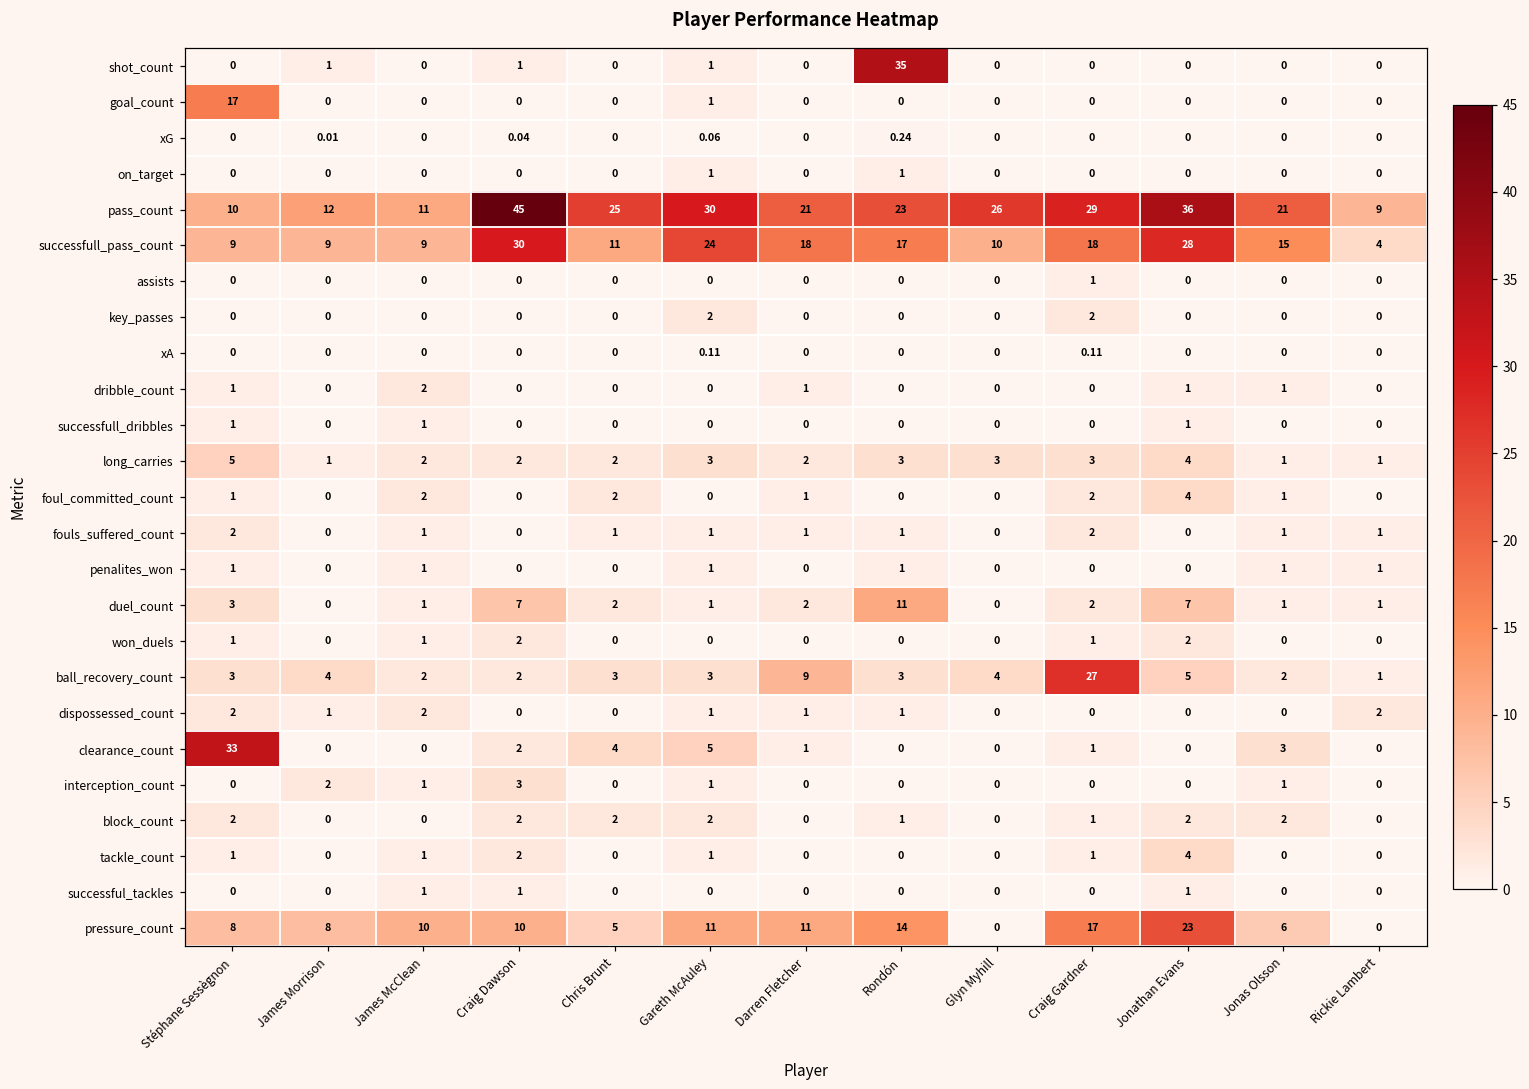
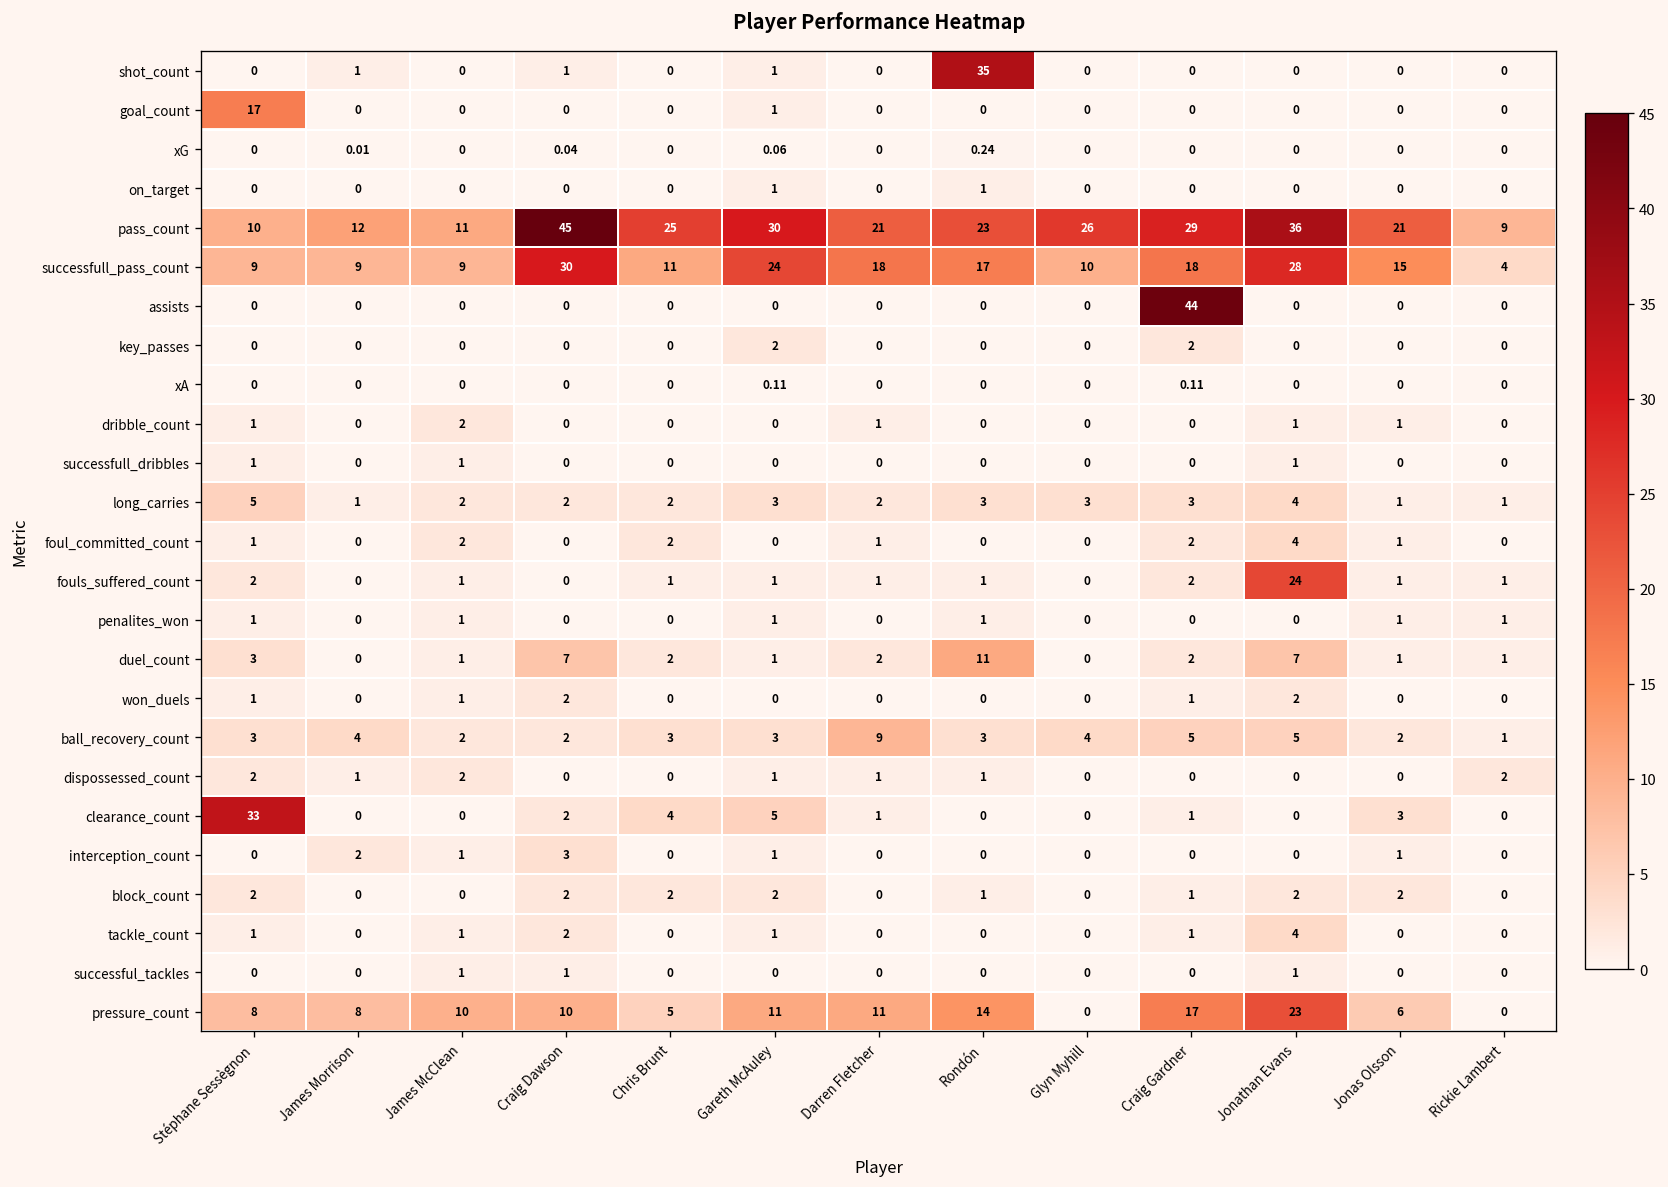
assists, Craig Gardner: 1 -> 44
fouls_suffered_count, Jonathan Evans: 0 -> 24
ball_recovery_count, Craig Gardner: 27 -> 5
